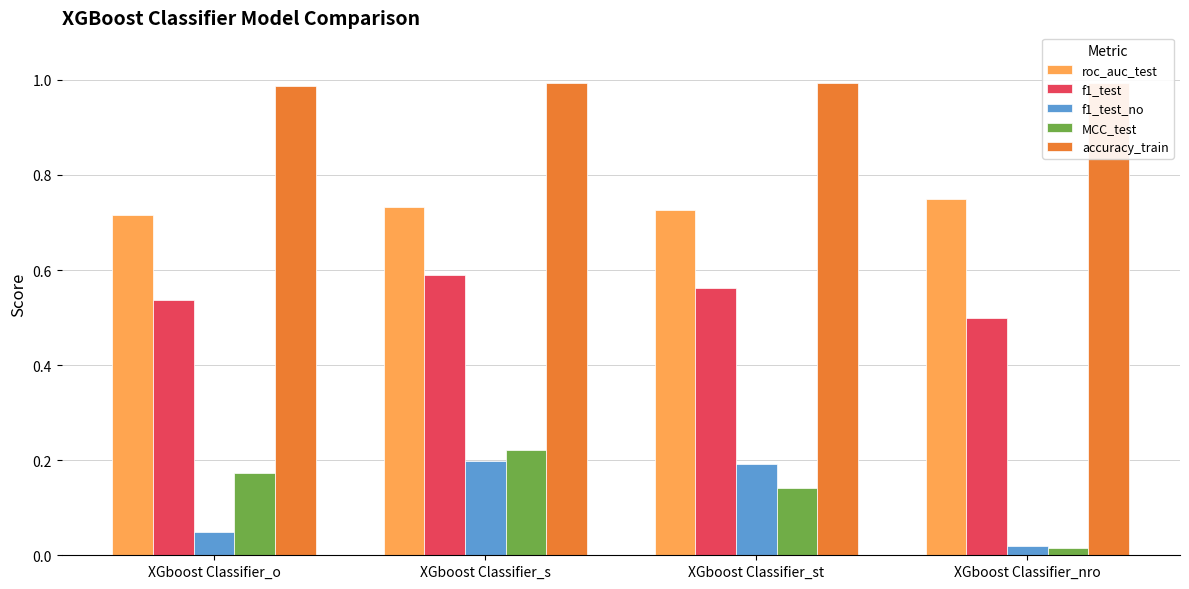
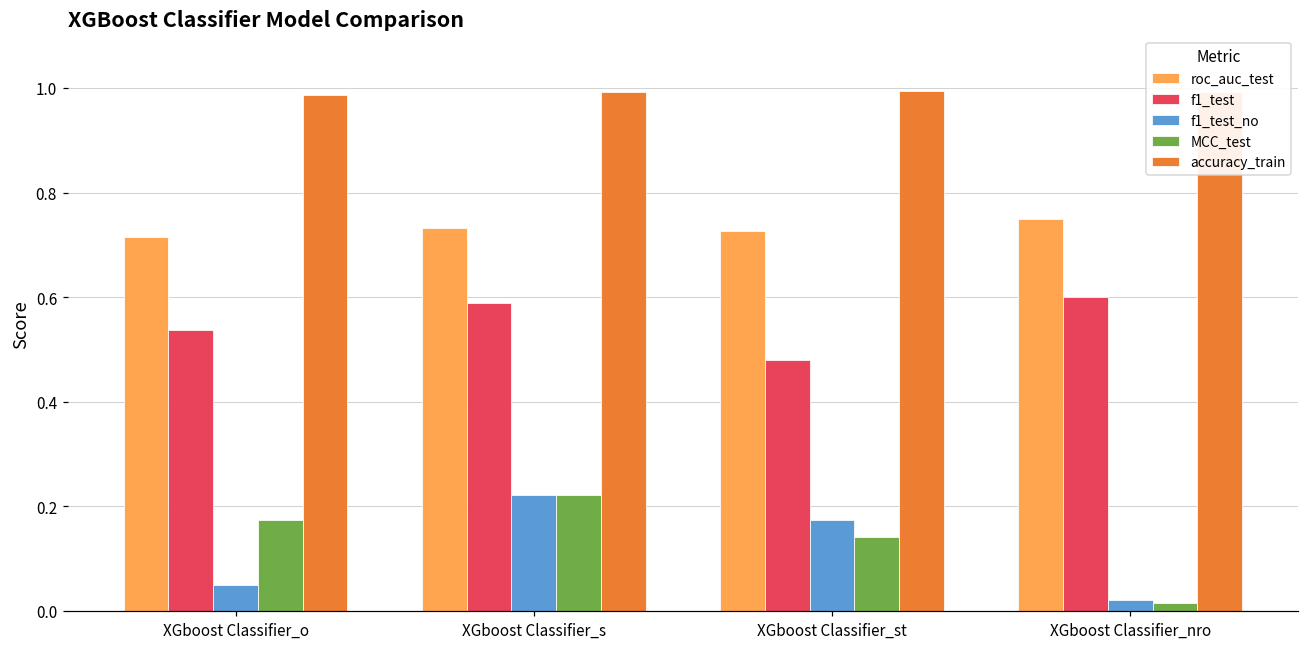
f1_test_no, XGboost Classifier_s: 0.20 -> 0.22
f1_test, XGboost Classifier_st: 0.56 -> 0.48
f1_test_no, XGboost Classifier_st: 0.19 -> 0.17
f1_test, XGboost Classifier_nro: 0.5 -> 0.6
